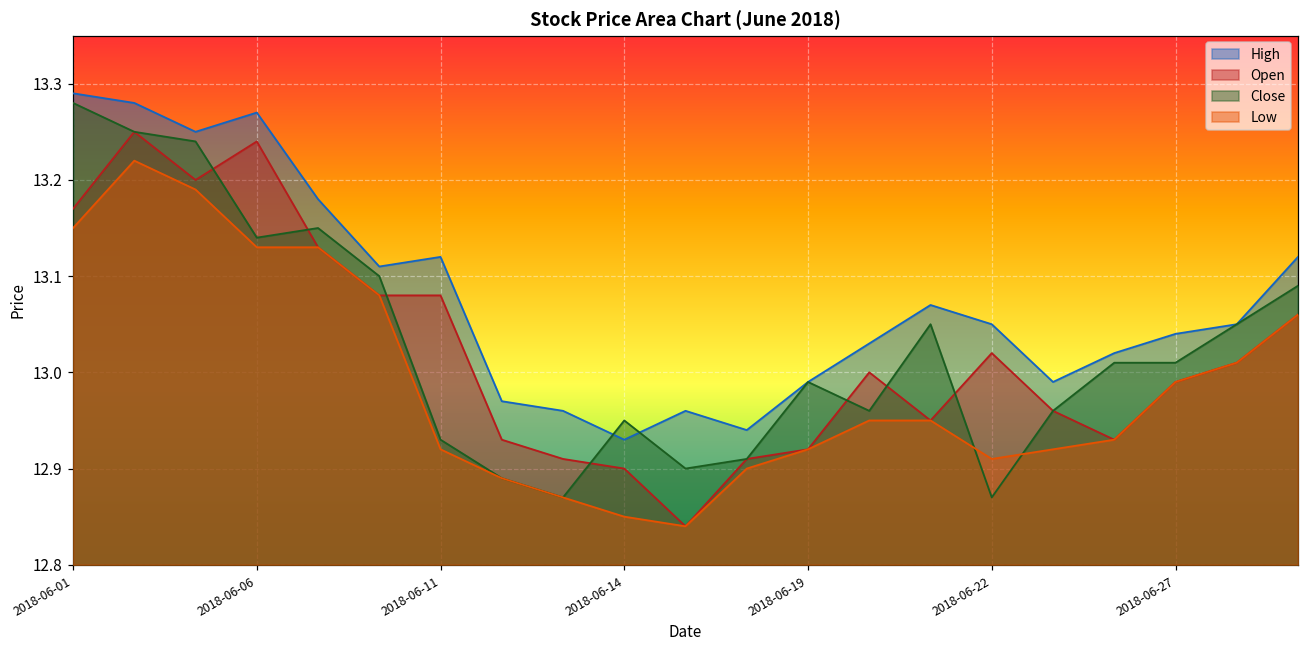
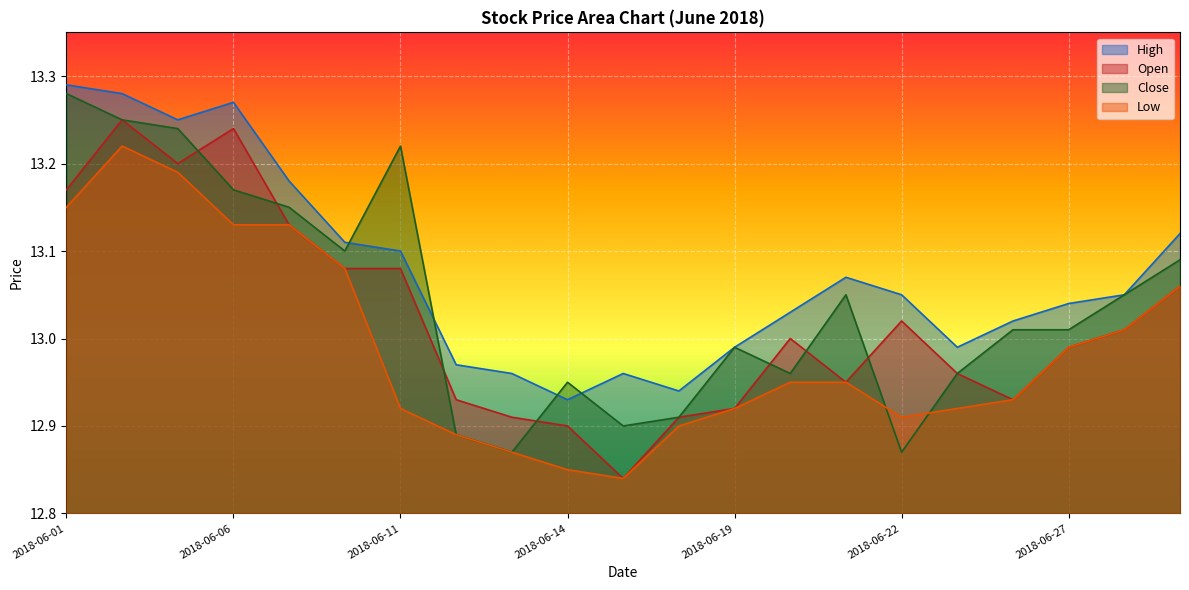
Close, 2018-06-06: 13.14 -> 13.17
High, 2018-06-11: 13.12 -> 13.10
Close, 2018-06-11: 12.93 -> 13.22
